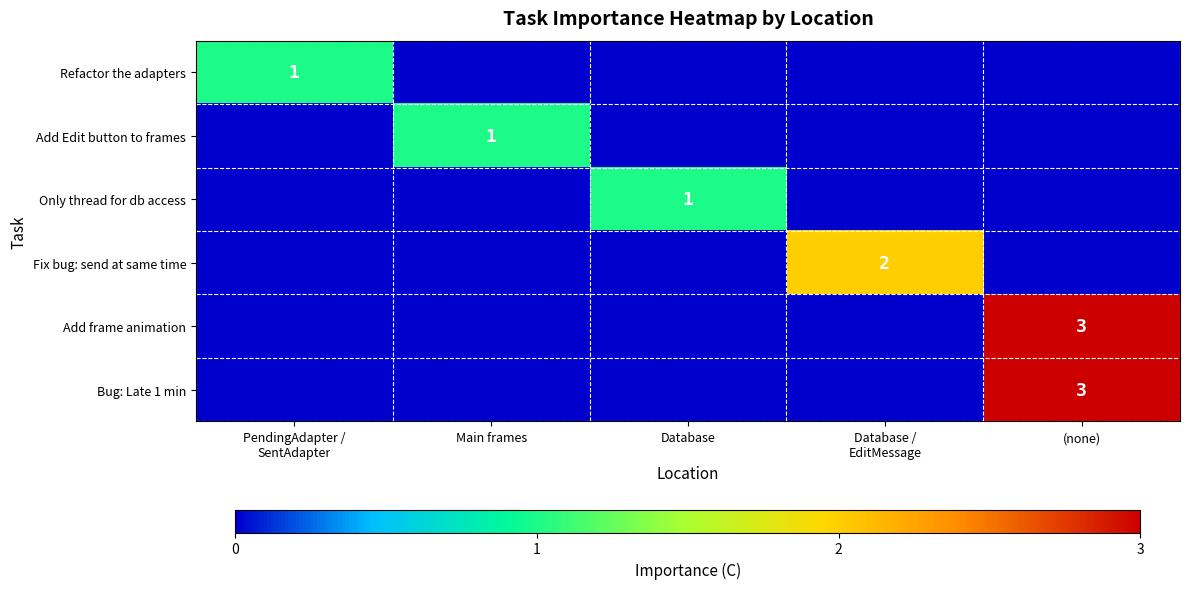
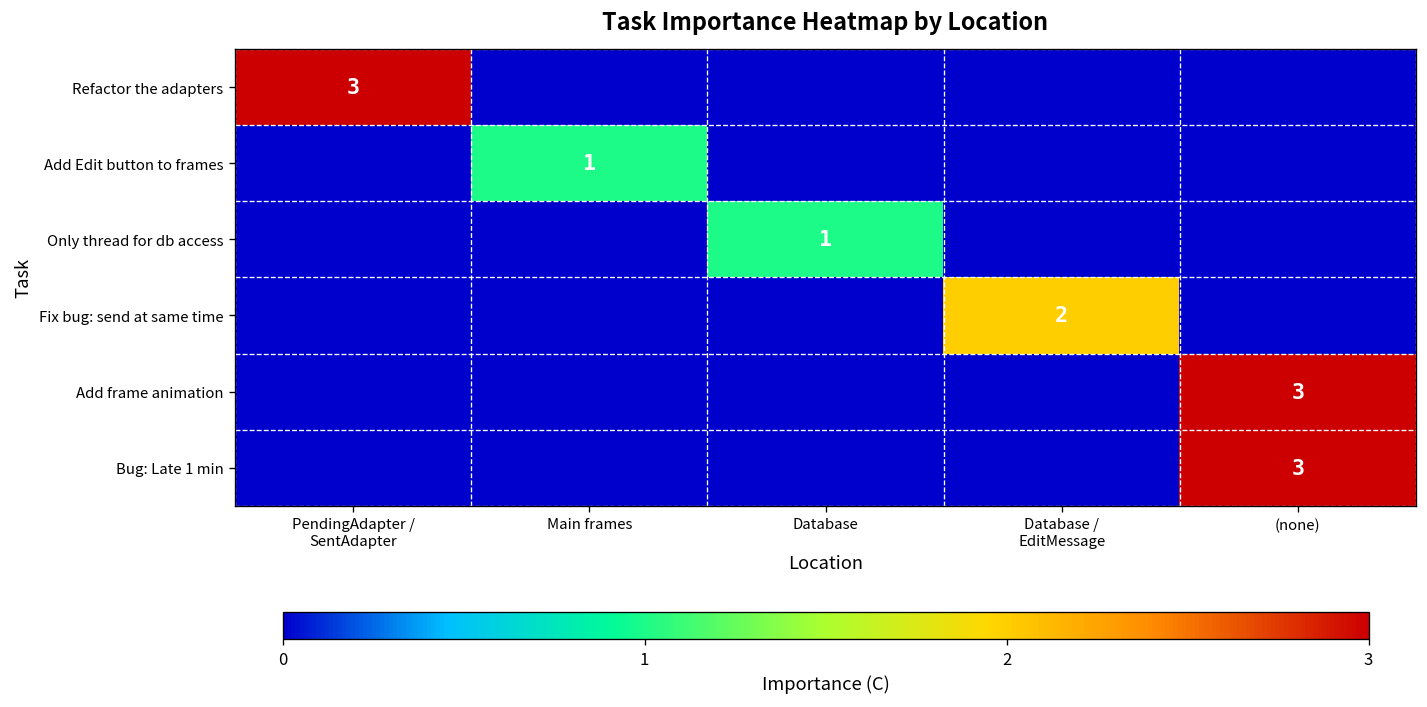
Refactor the adapters, PendingAdapter / SentAdapter: 1 -> 3
